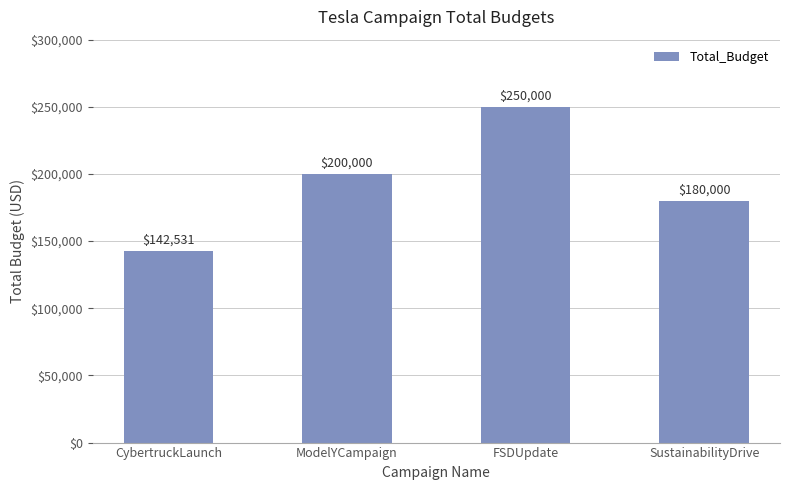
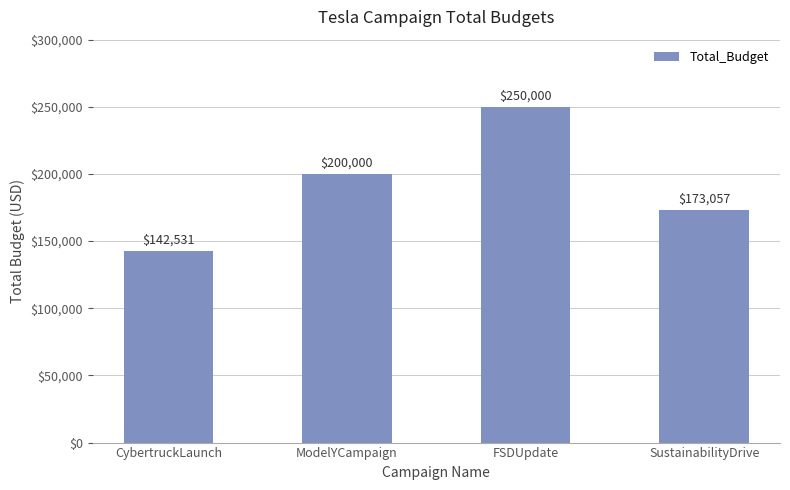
SustainabilityDrive: $180,000 -> $173,057
